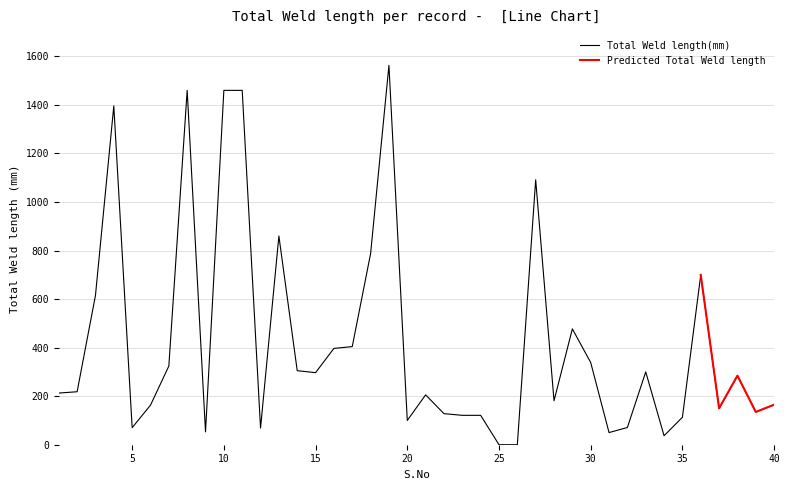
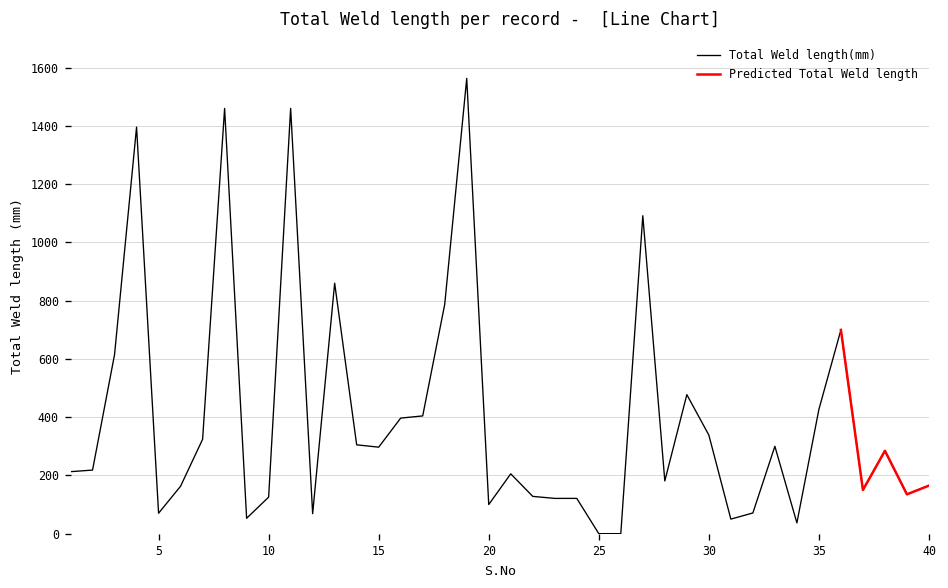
Total Weld length(mm), 10: 1460 -> 130
Total Weld length(mm), 35: 110 -> 430
